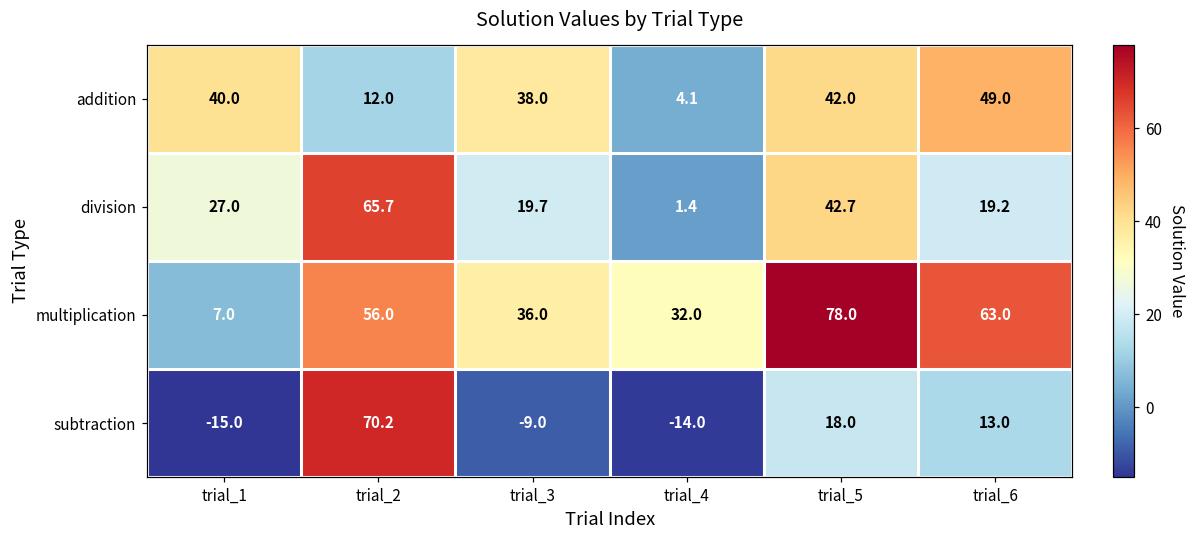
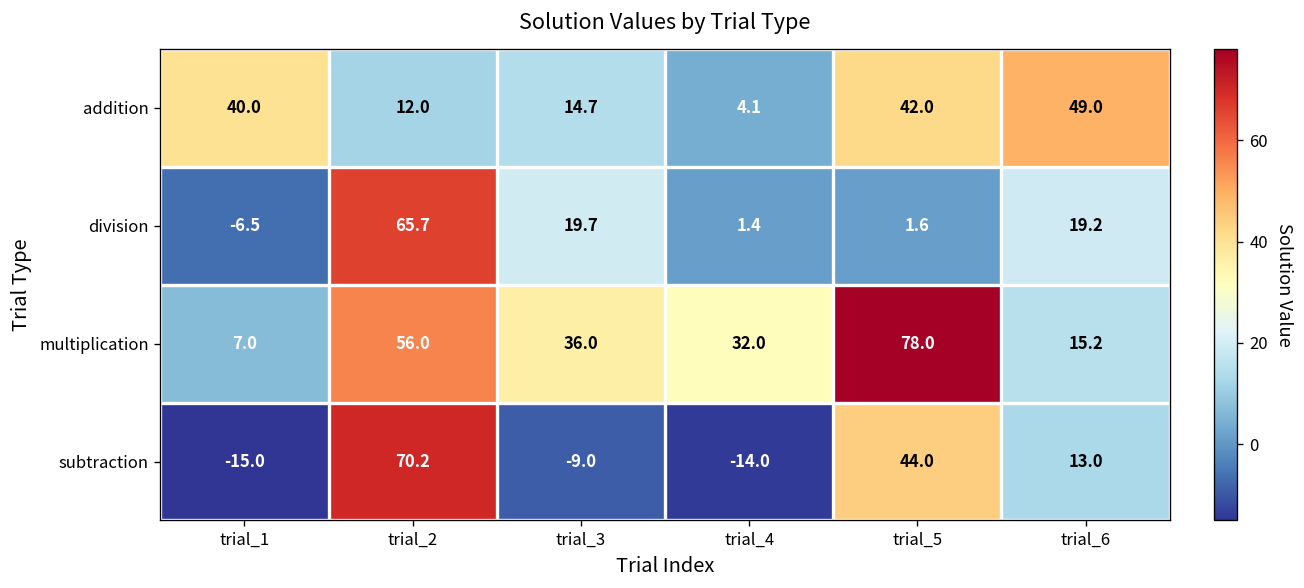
addition, trial_3: 38.0 -> 14.7
division, trial_1: 27.0 -> -6.5
division, trial_5: 42.7 -> 1.6
multiplication, trial_6: 63.0 -> 15.2
subtraction, trial_5: 18.0 -> 44.0
